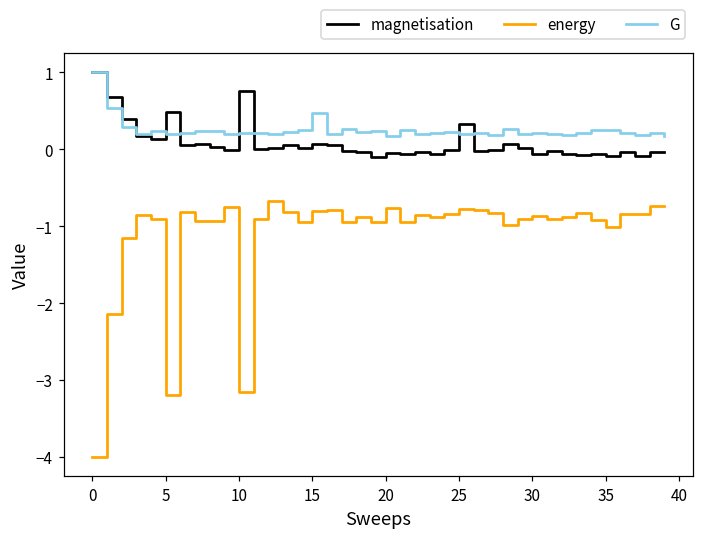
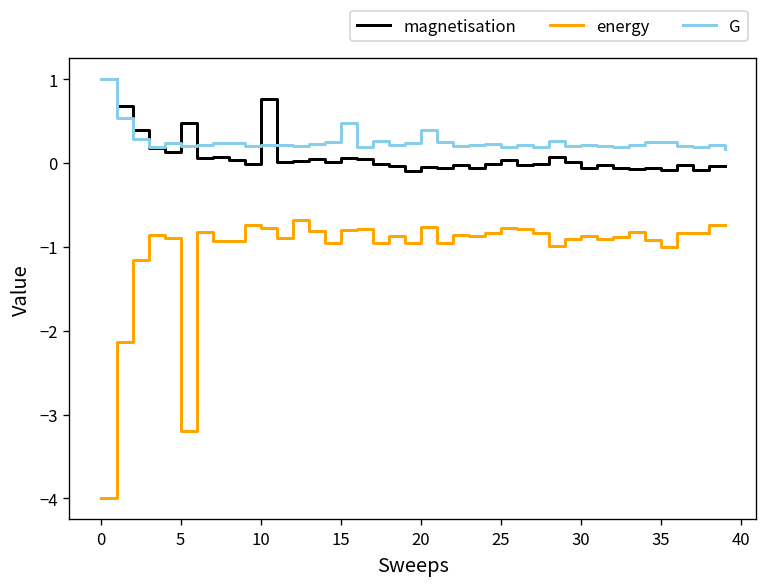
energy, 10: -3.2 -> -0.8
G, 20: 0.2 -> 0.4
magnetisation, 25: 0.3 -> 0.0
